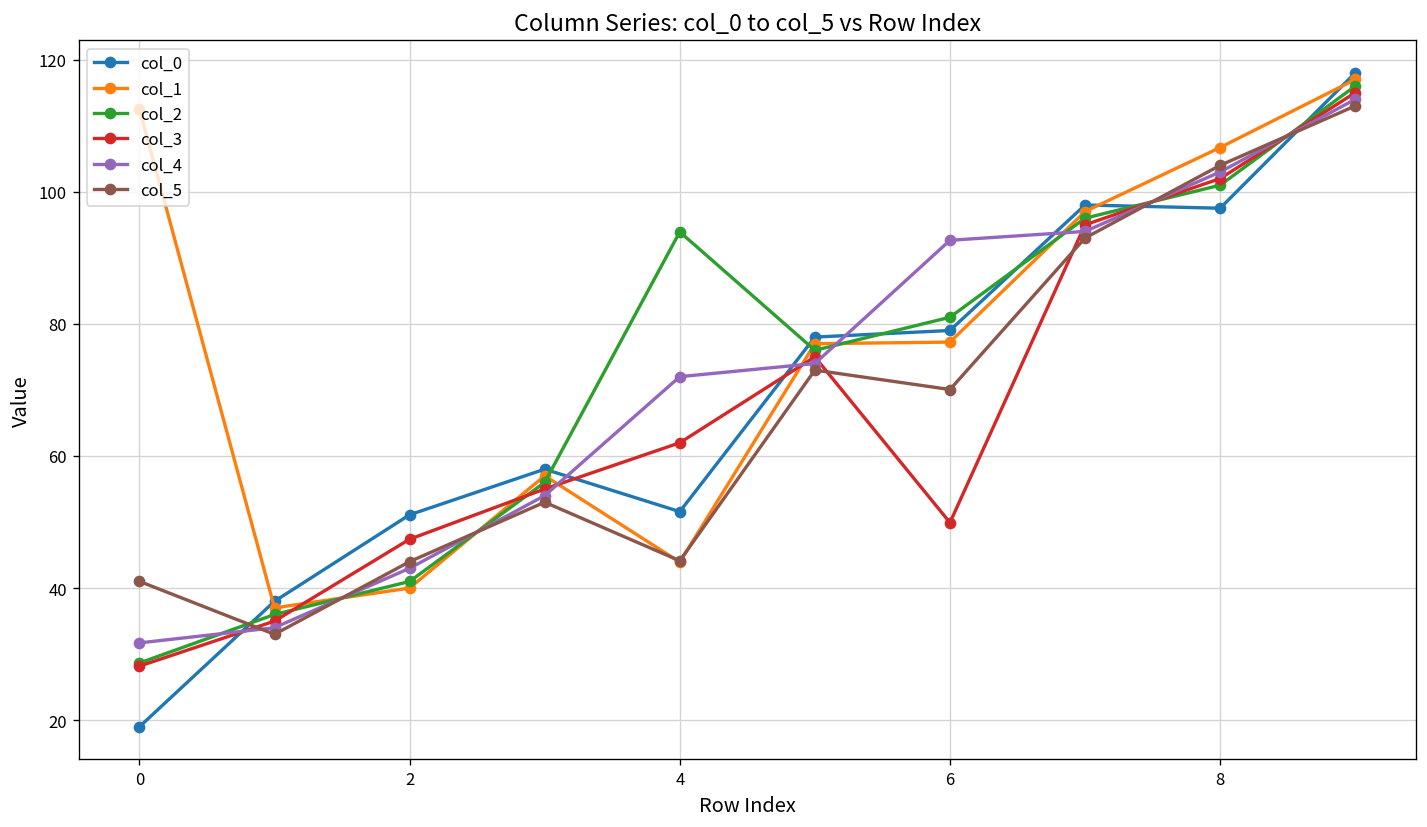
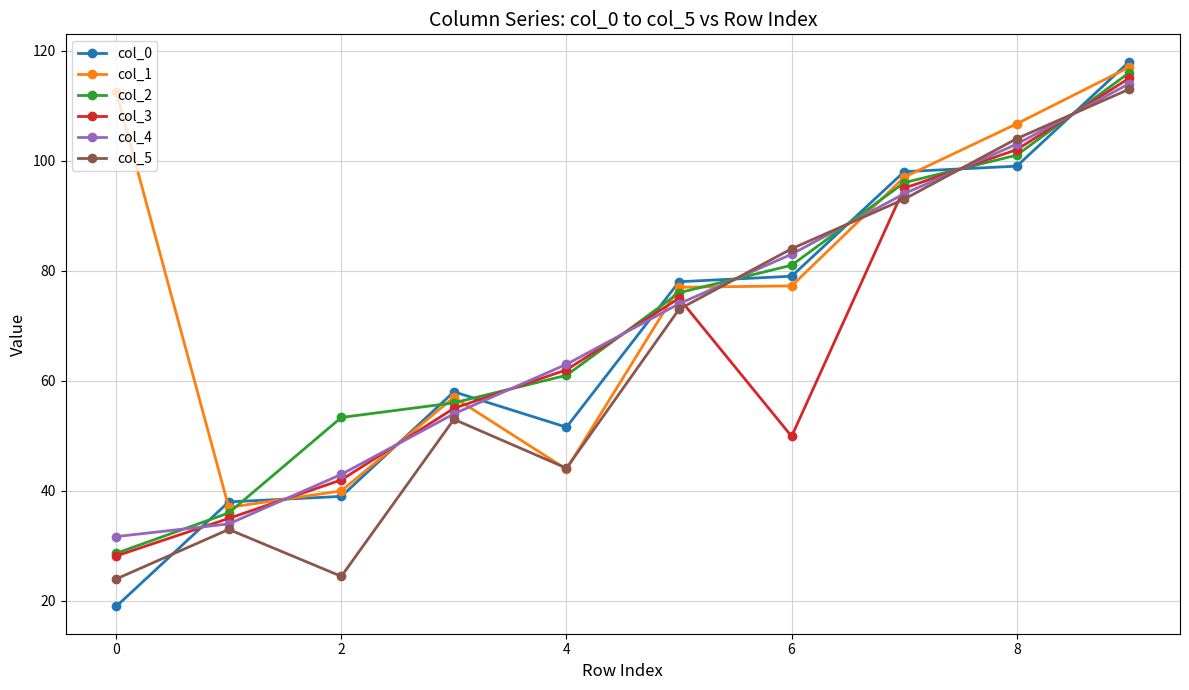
col_5, 0: 41 -> 24
col_0, 2: 51 -> 39
col_2, 2: 41 -> 53
col_3, 2: 47 -> 42
col_5, 2: 44 -> 24
col_2, 4: 94 -> 61
col_4, 4: 72 -> 63
col_4, 6: 93 -> 83
col_5, 6: 70 -> 84
col_0, 8: 98 -> 99
